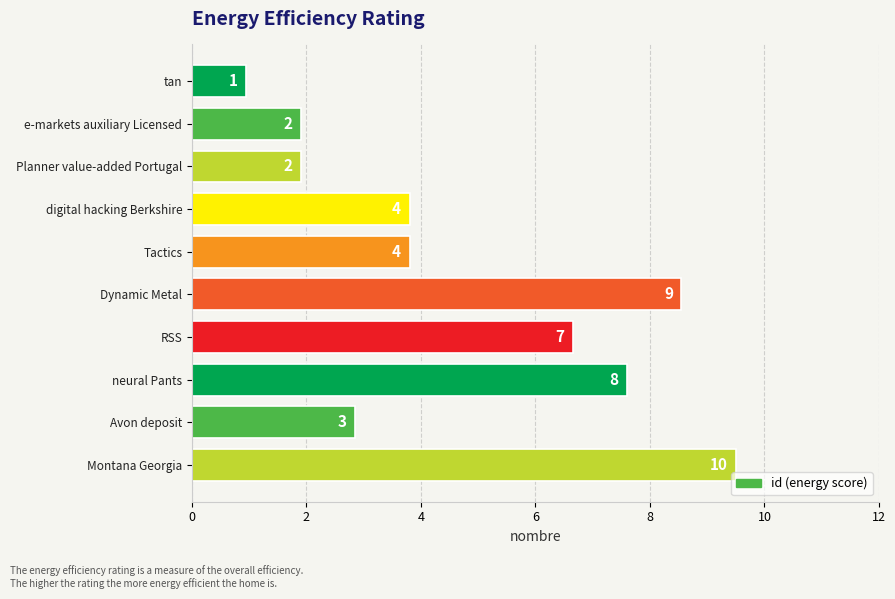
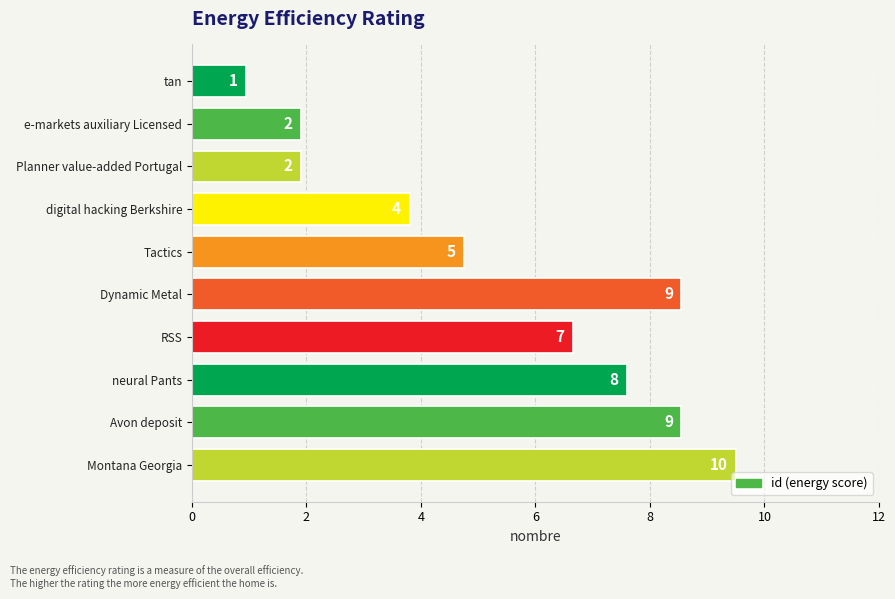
Tactics: 4 -> 5
Avon deposit: 3 -> 9
